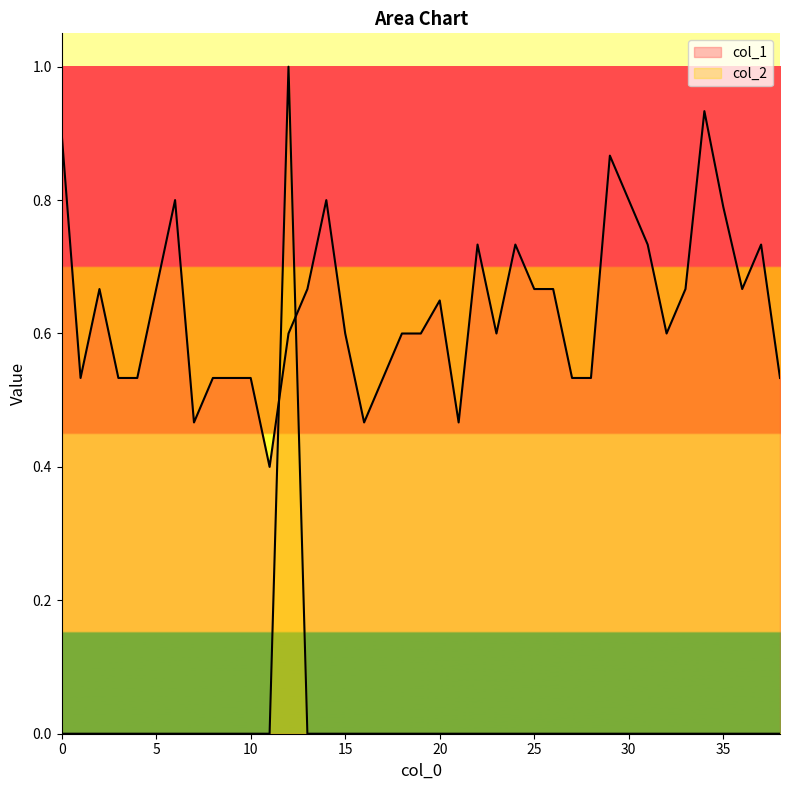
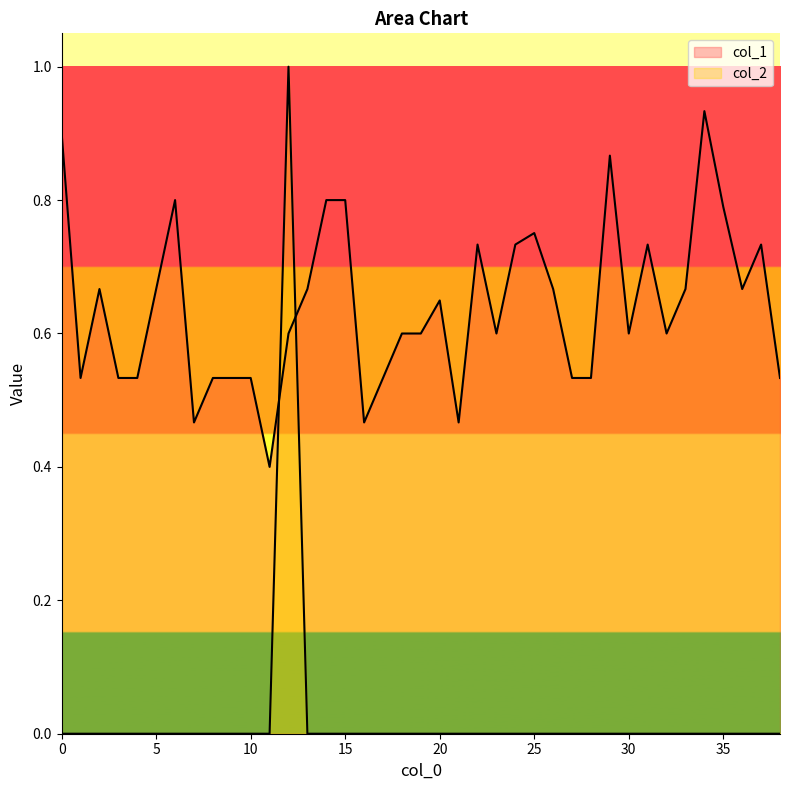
col_1, 15: 0.6 -> 0.8
col_1, 25: 0.67 -> 0.75
col_1, 30: 0.8 -> 0.6
